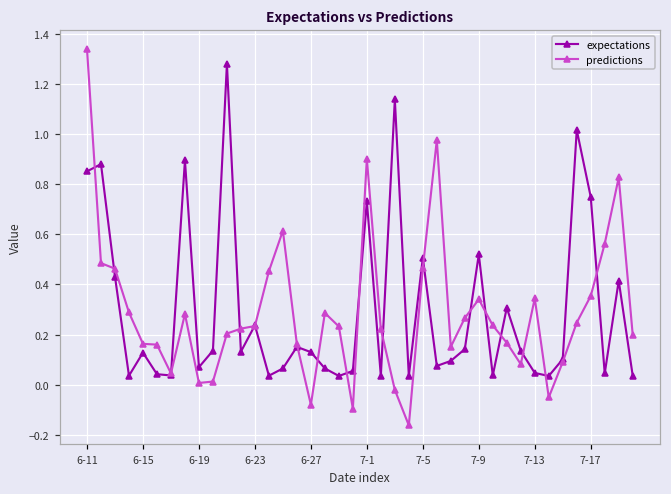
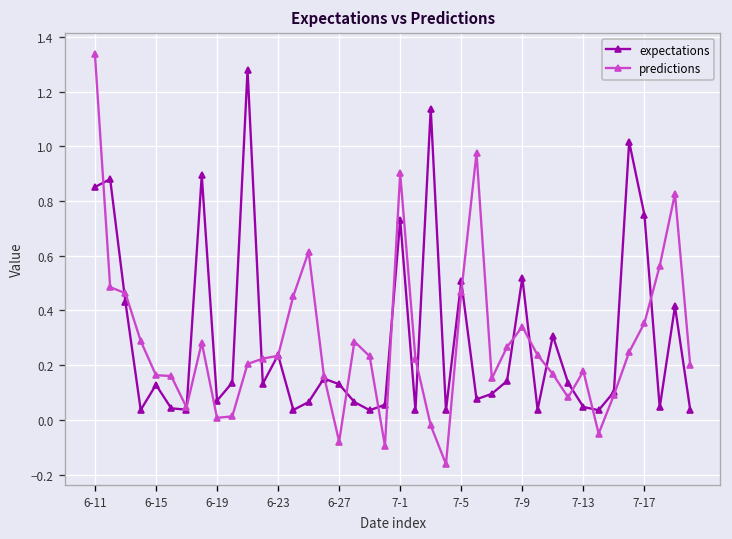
predictions, 7-13: 0.34 -> 0.18
